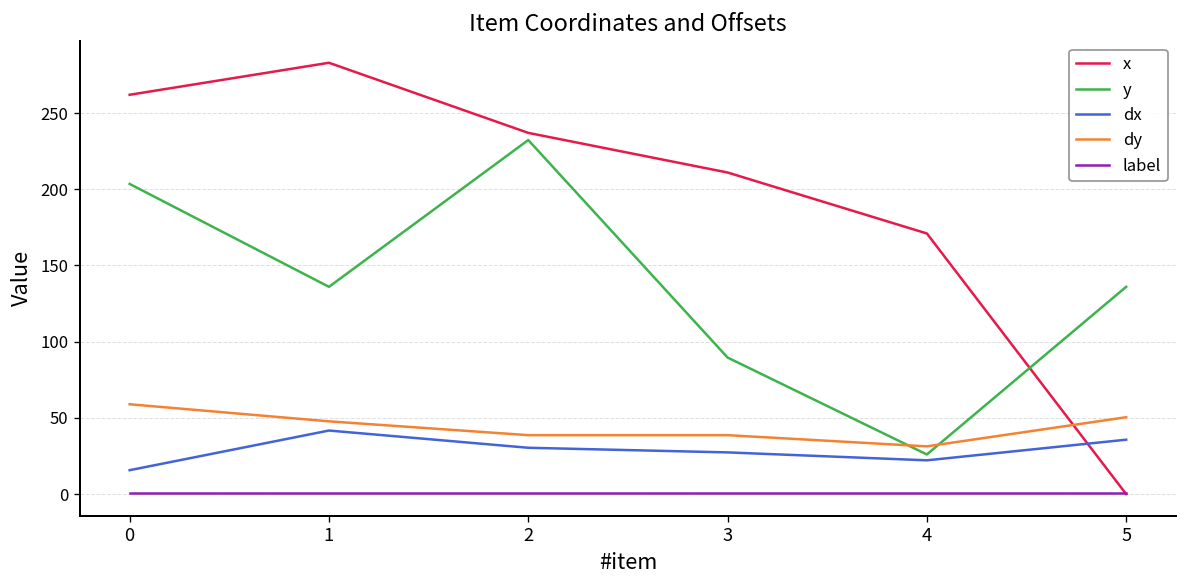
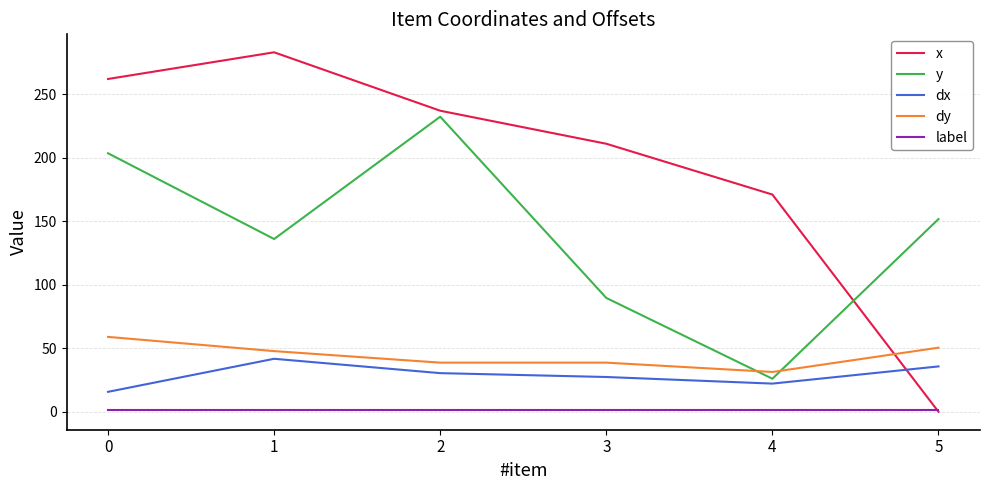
y, 5: 136 -> 152
